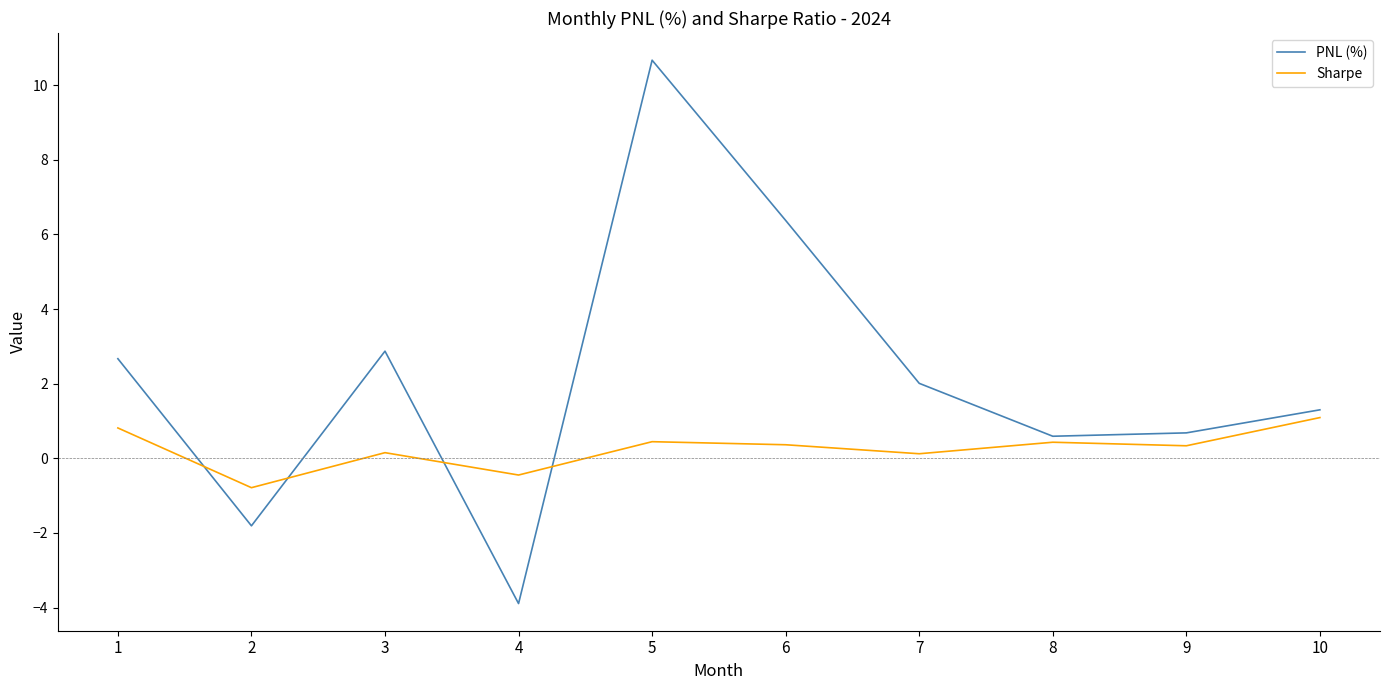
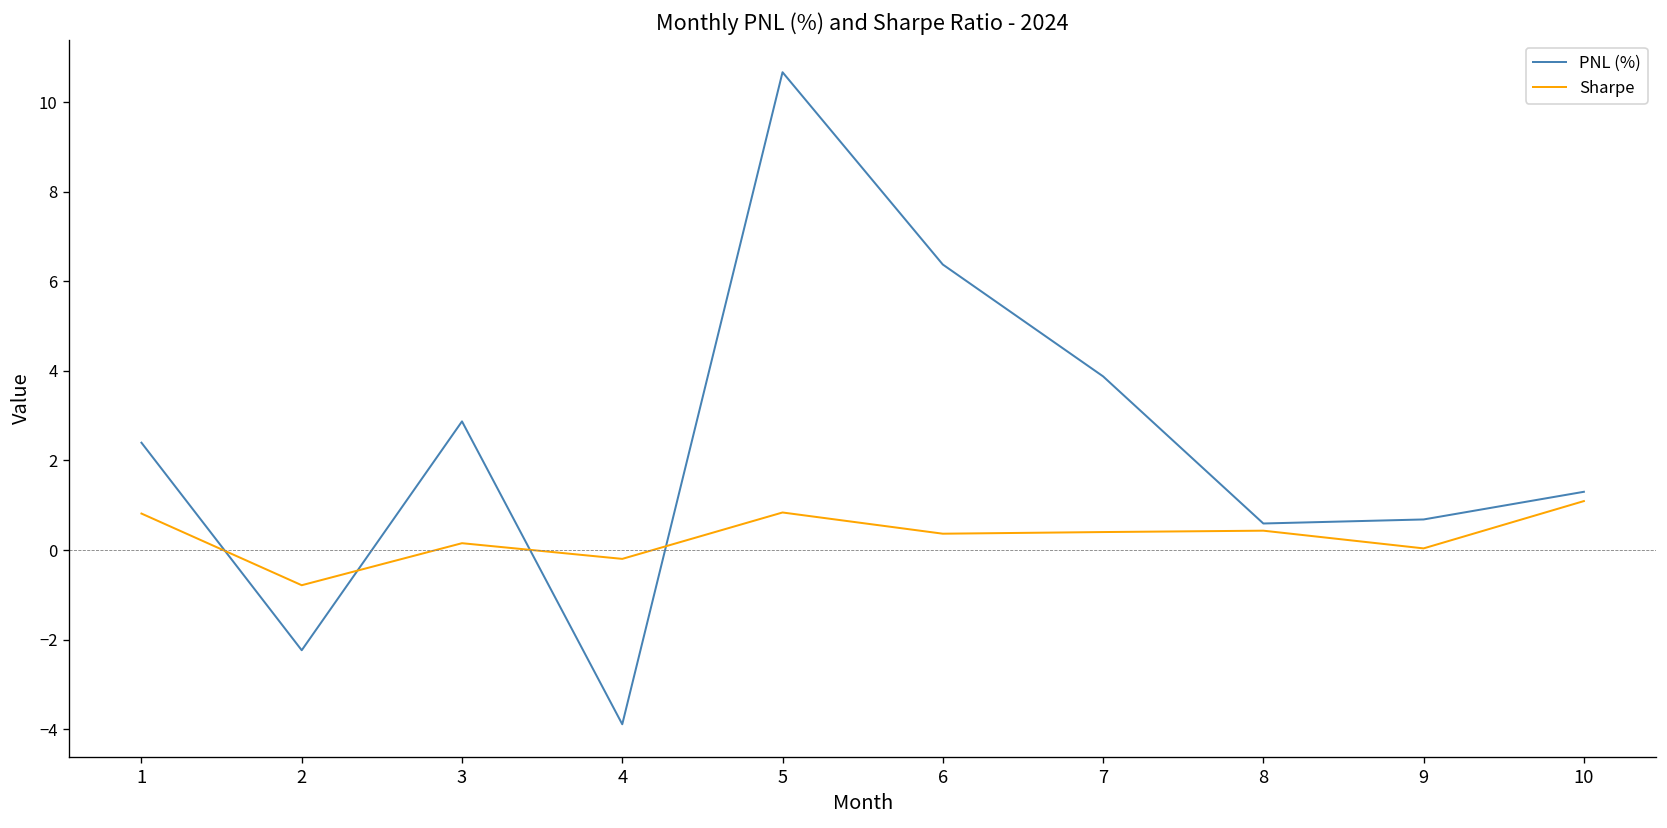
PNL (%), 1: 2.7 -> 2.4
PNL (%), 2: -1.8 -> -2.2
Sharpe, 4: -0.4 -> -0.2
Sharpe, 5: 0.4 -> 0.8
PNL (%), 7: 2.0 -> 3.9
Sharpe, 7: 0.1 -> 0.4
Sharpe, 9: 0.3 -> 0.0
